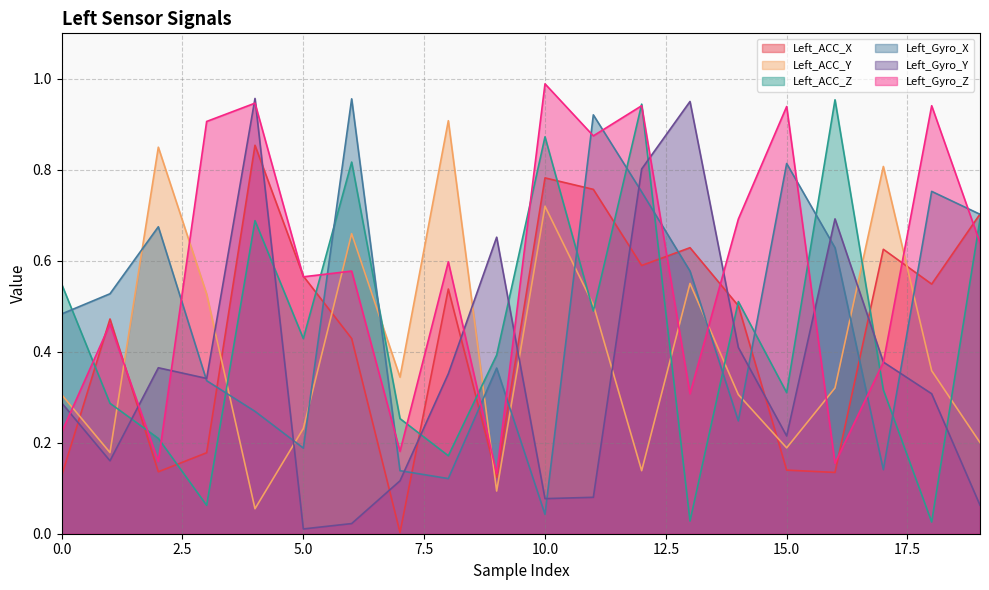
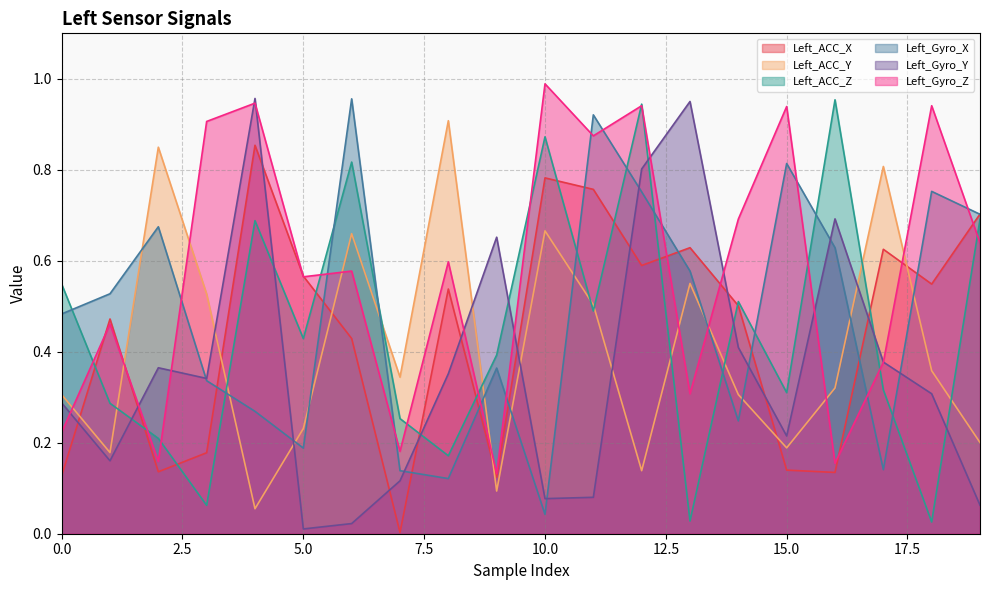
Left_ACC_Y, 10.0: 0.72 -> 0.67
